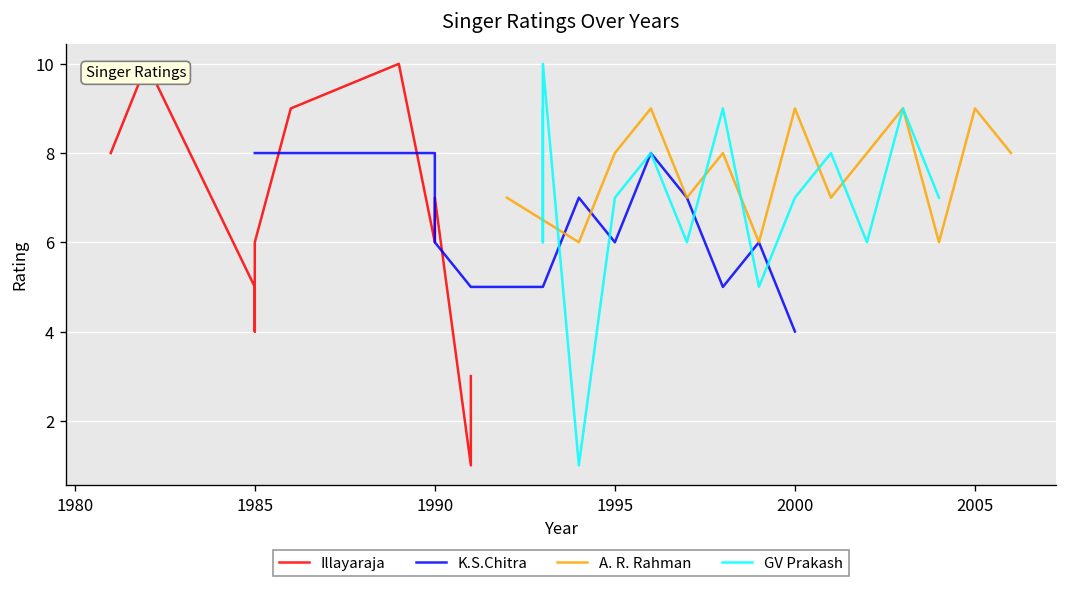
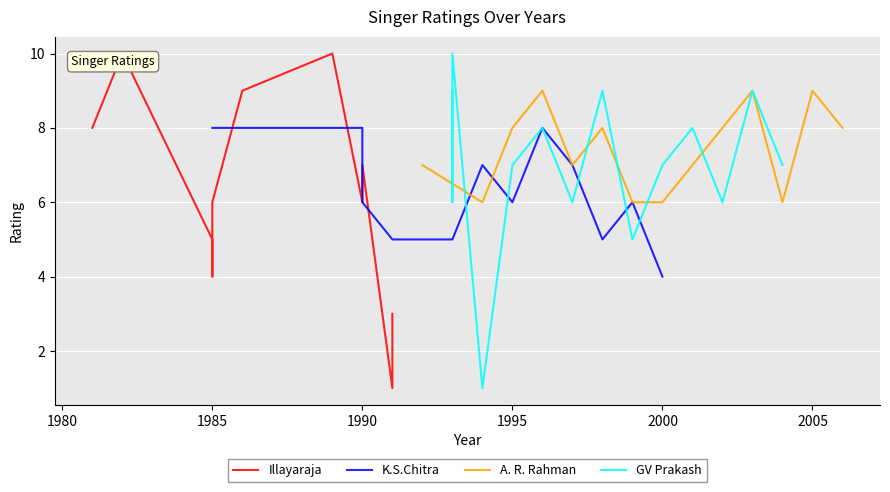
A. R. Rahman, 2000: 9 -> 6
